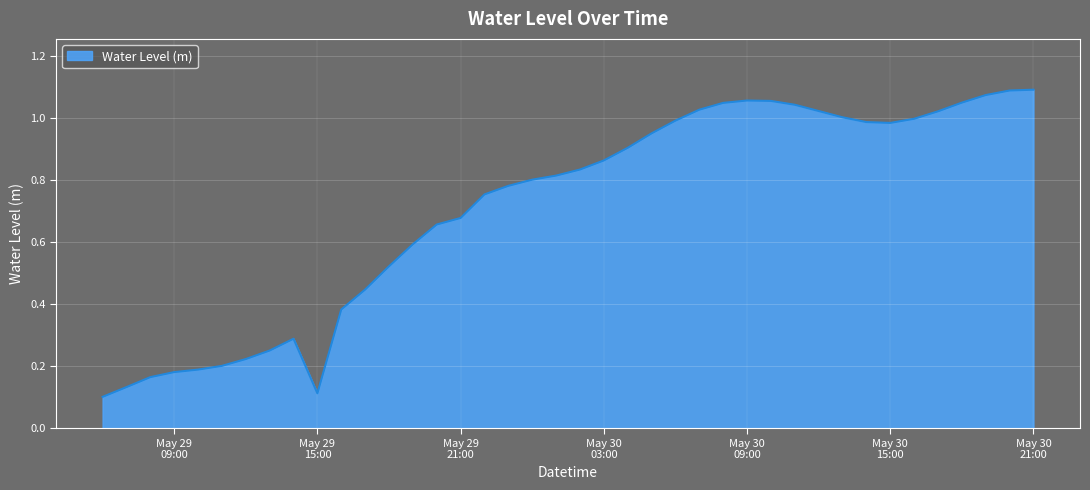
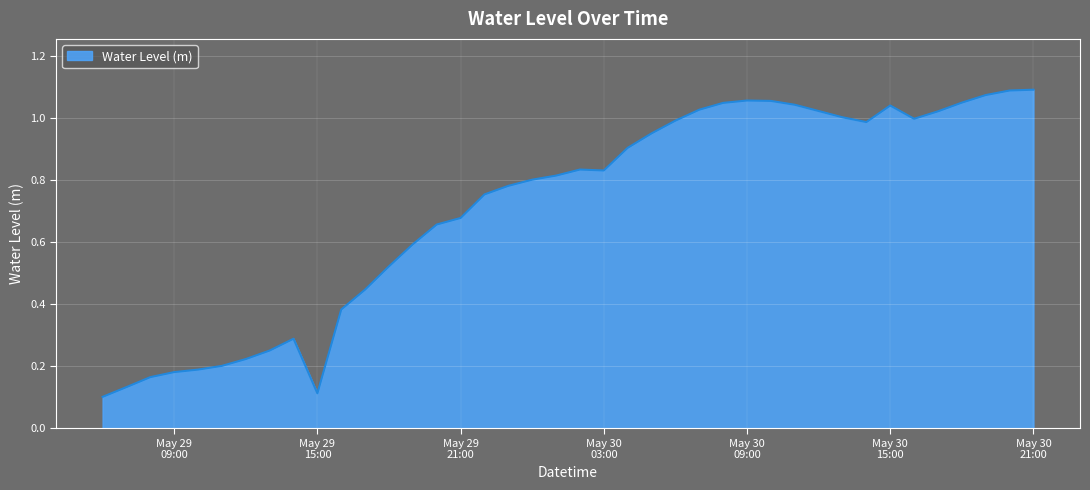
May 30 03:00: 0.86 -> 0.83
May 30 15:00: 0.98 -> 1.04
